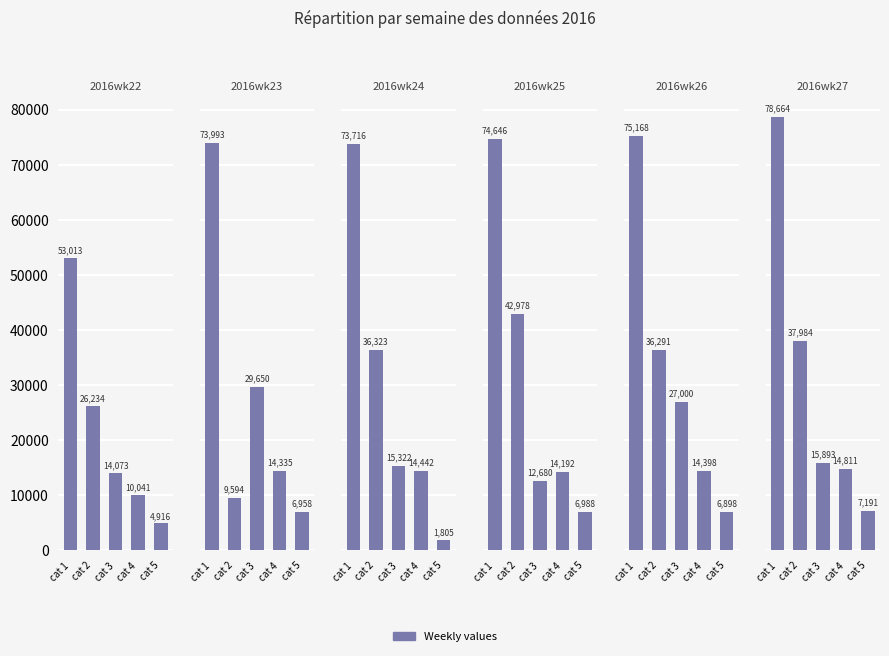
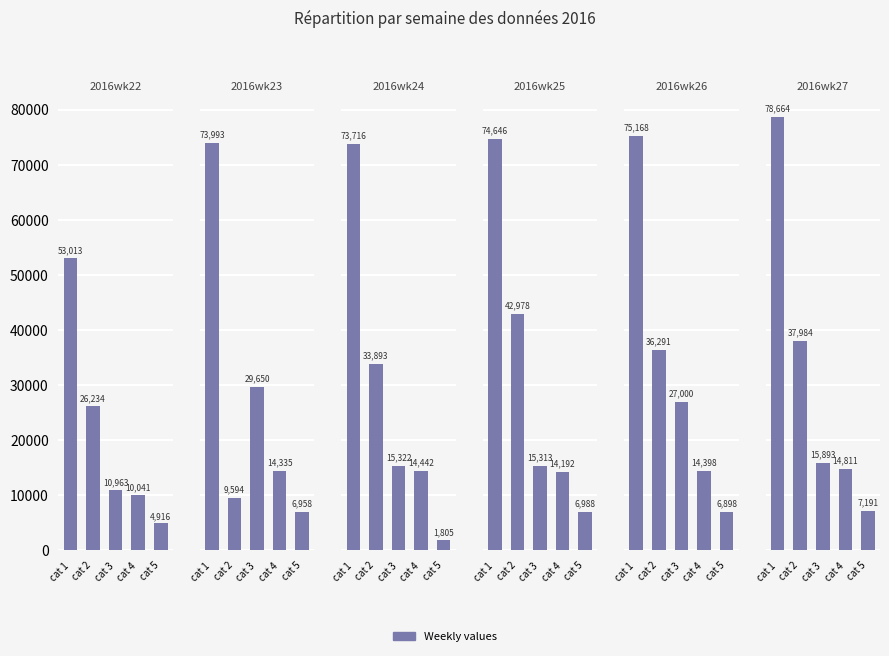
2016wk22, cat 3: 14,073 -> 10,963
2016wk24, cat 2: 36,323 -> 33,893
2016wk25, cat 3: 12,680 -> 15,313
